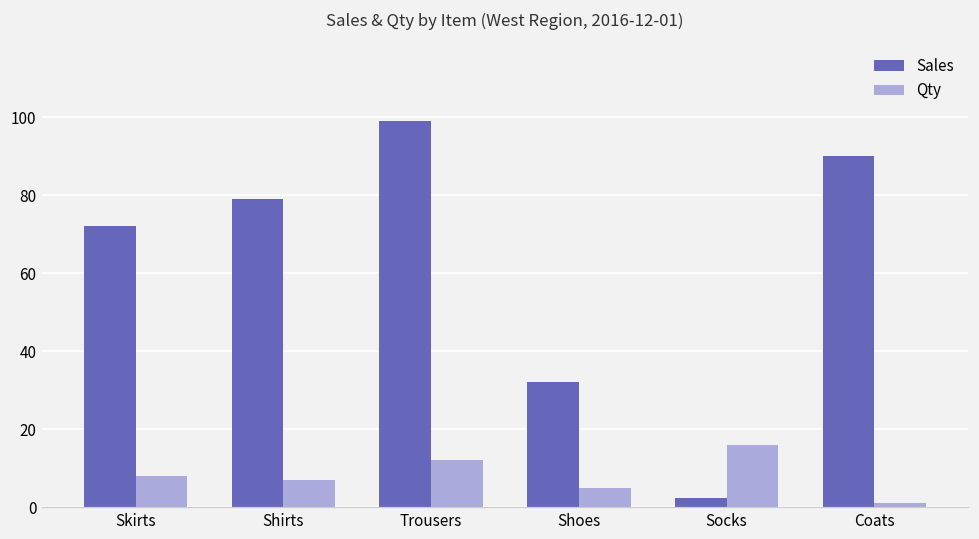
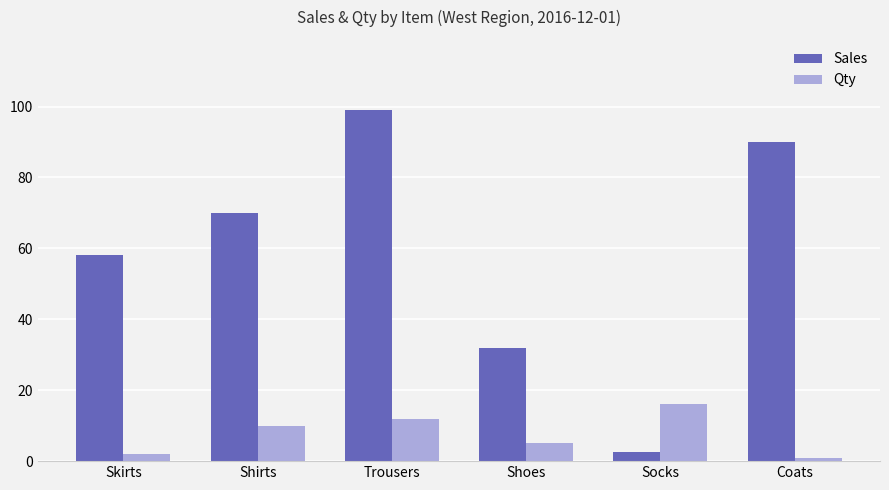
Sales, Skirts: 72 -> 58
Qty, Skirts: 8 -> 2
Sales, Shirts: 79 -> 70
Qty, Shirts: 7 -> 10
